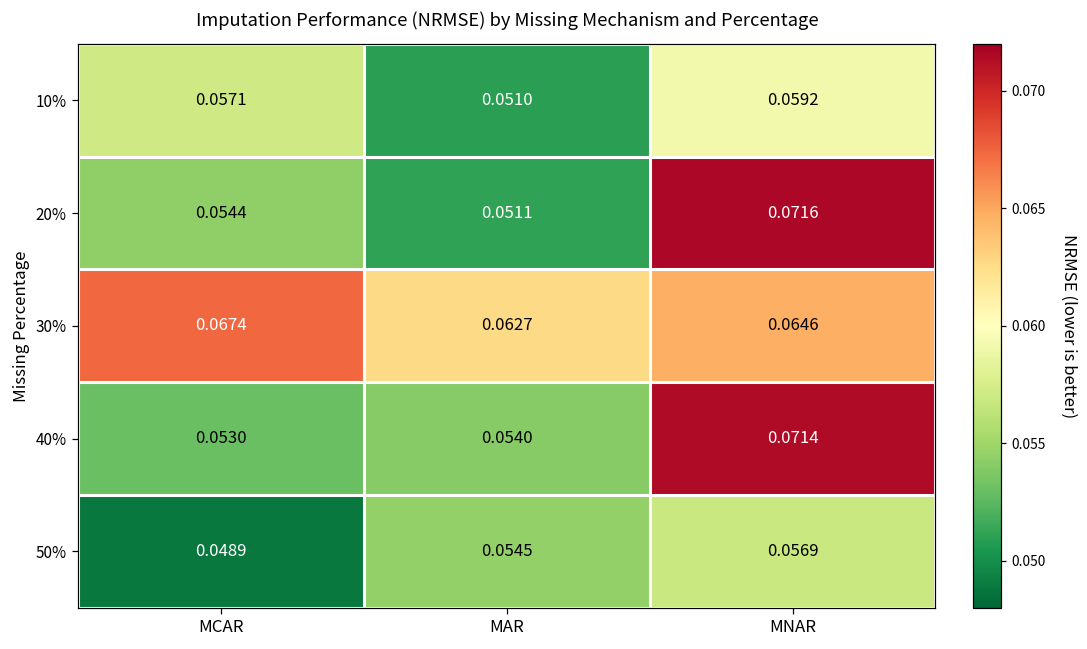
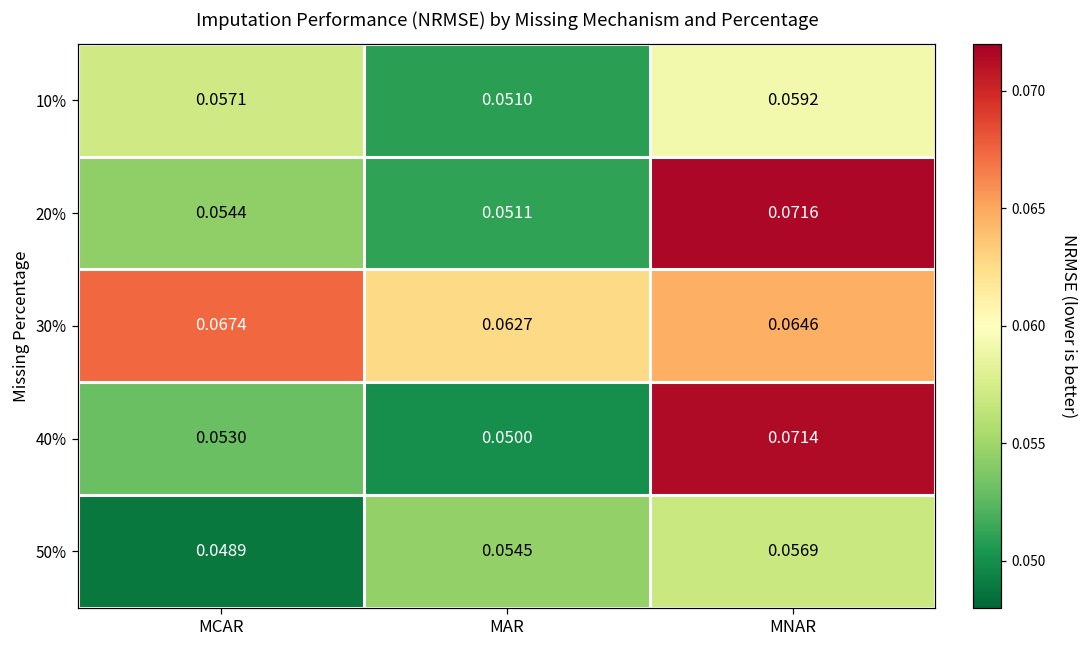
40%, MAR: 0.0540 -> 0.0500
